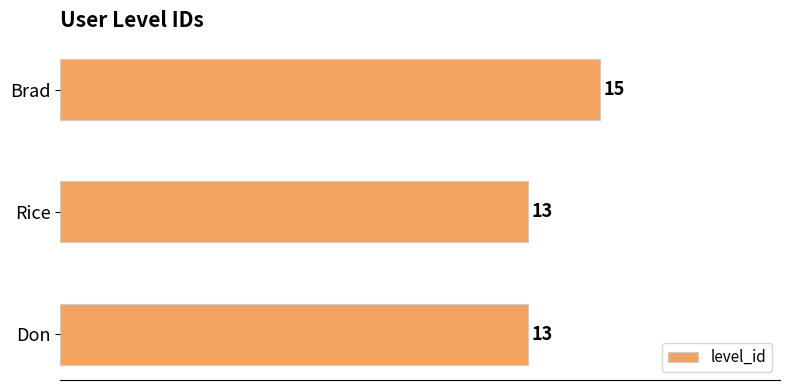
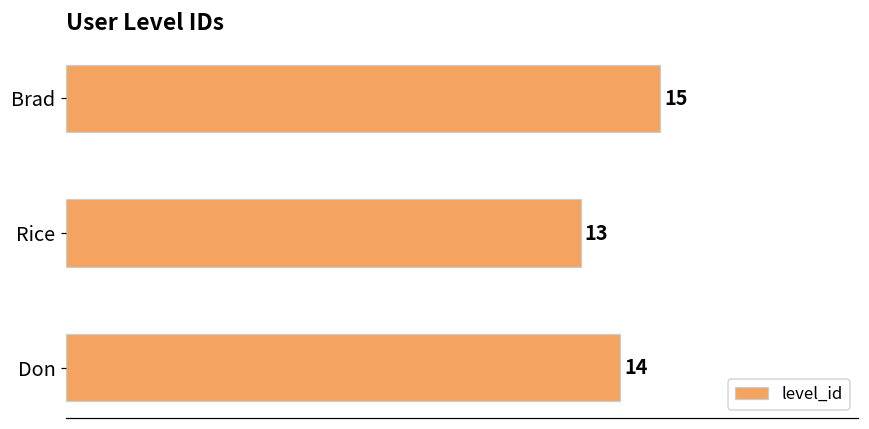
Don: 13 -> 14
